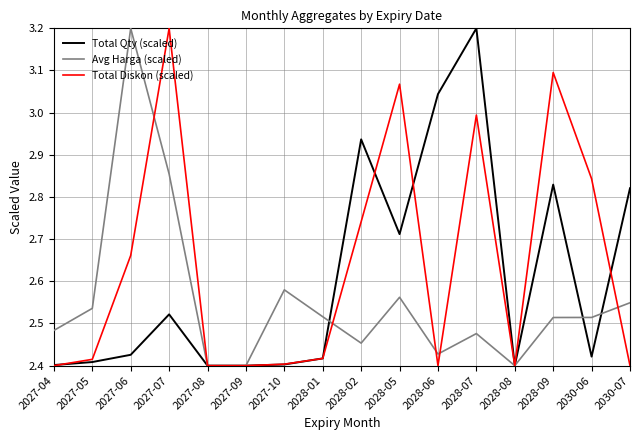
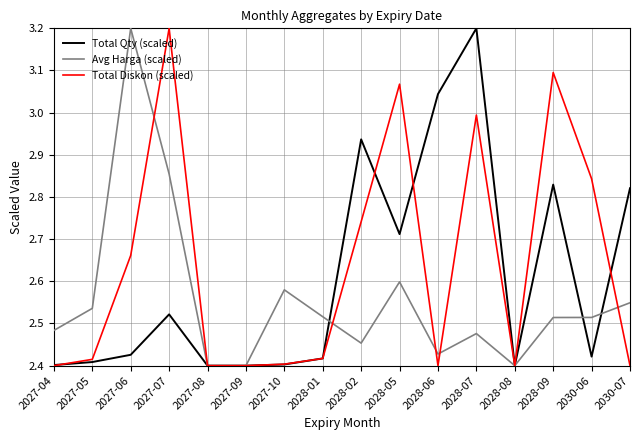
Avg Harga (scaled), 2028-05: 2.56 -> 2.60
